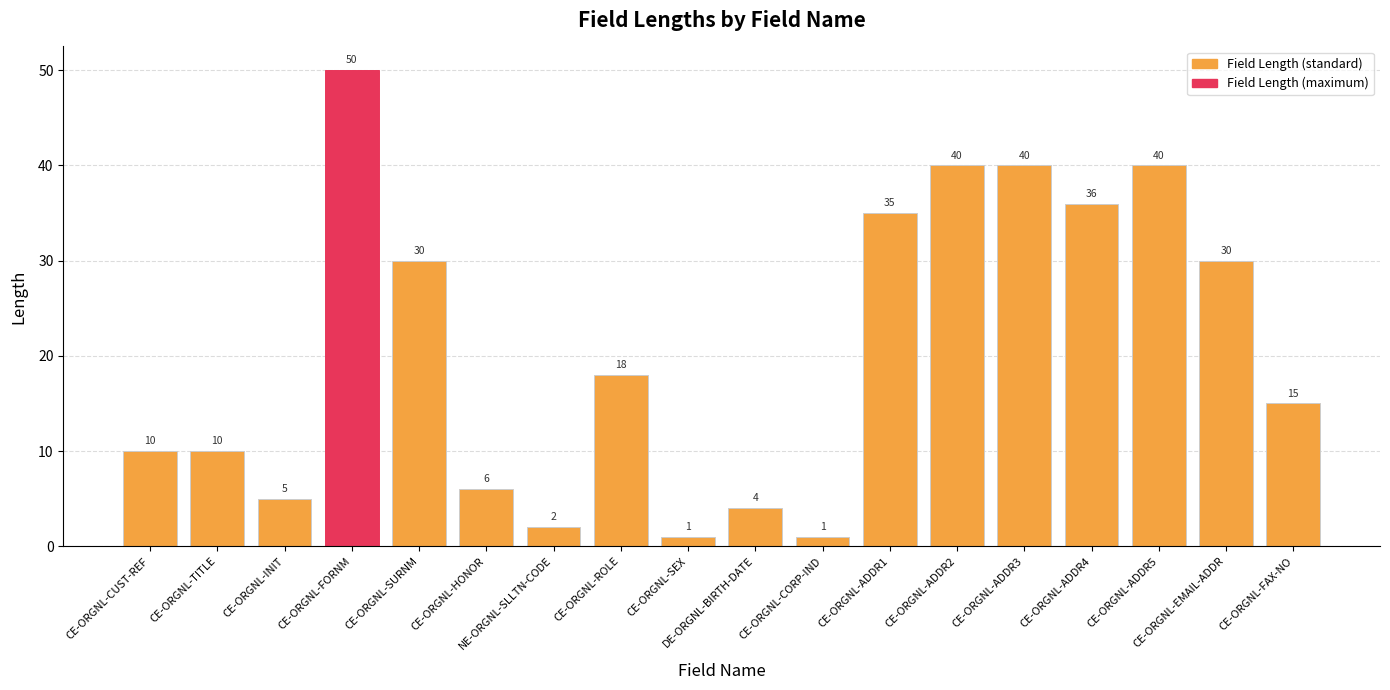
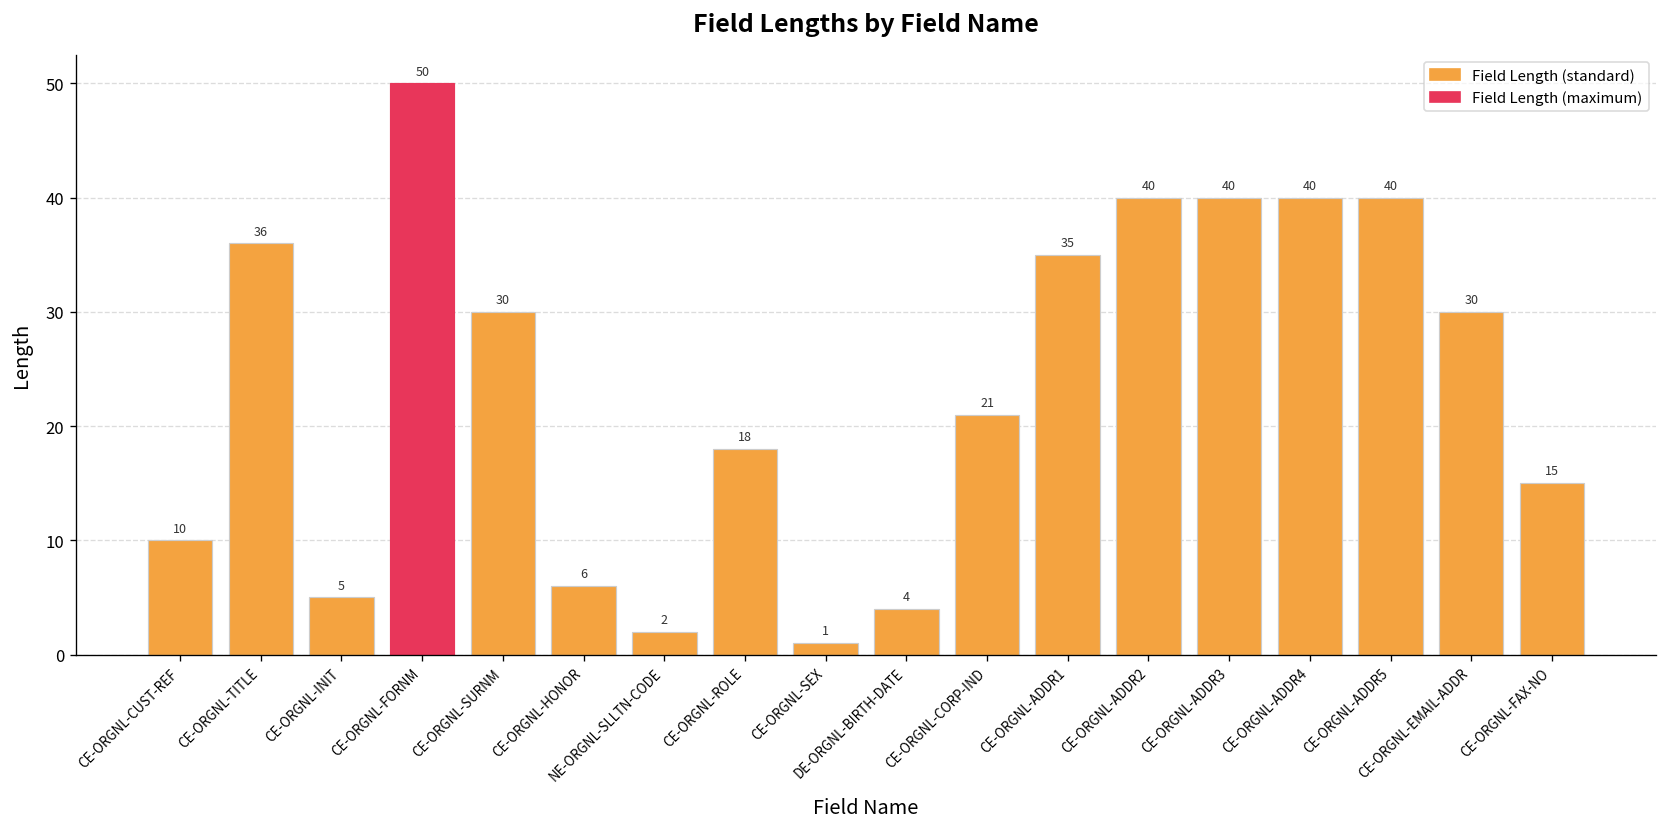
CE-ORGNL-TITLE: 10 -> 36
CE-ORGNL-CORP-IND: 1 -> 21
CE-ORGNL-ADDR4: 36 -> 40
